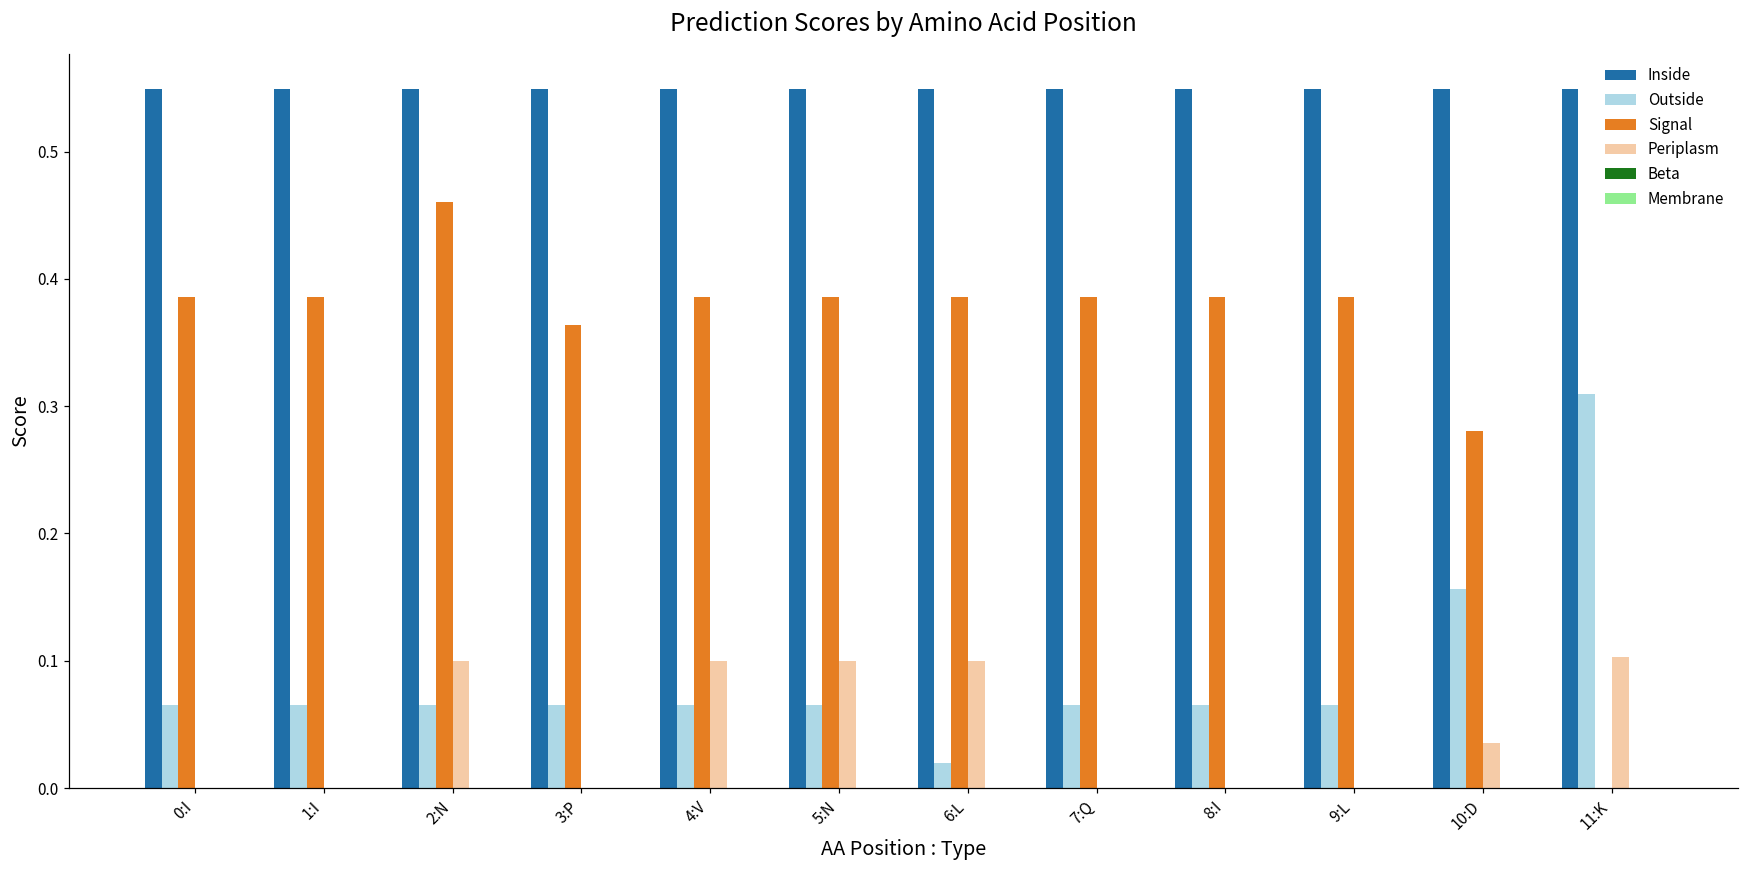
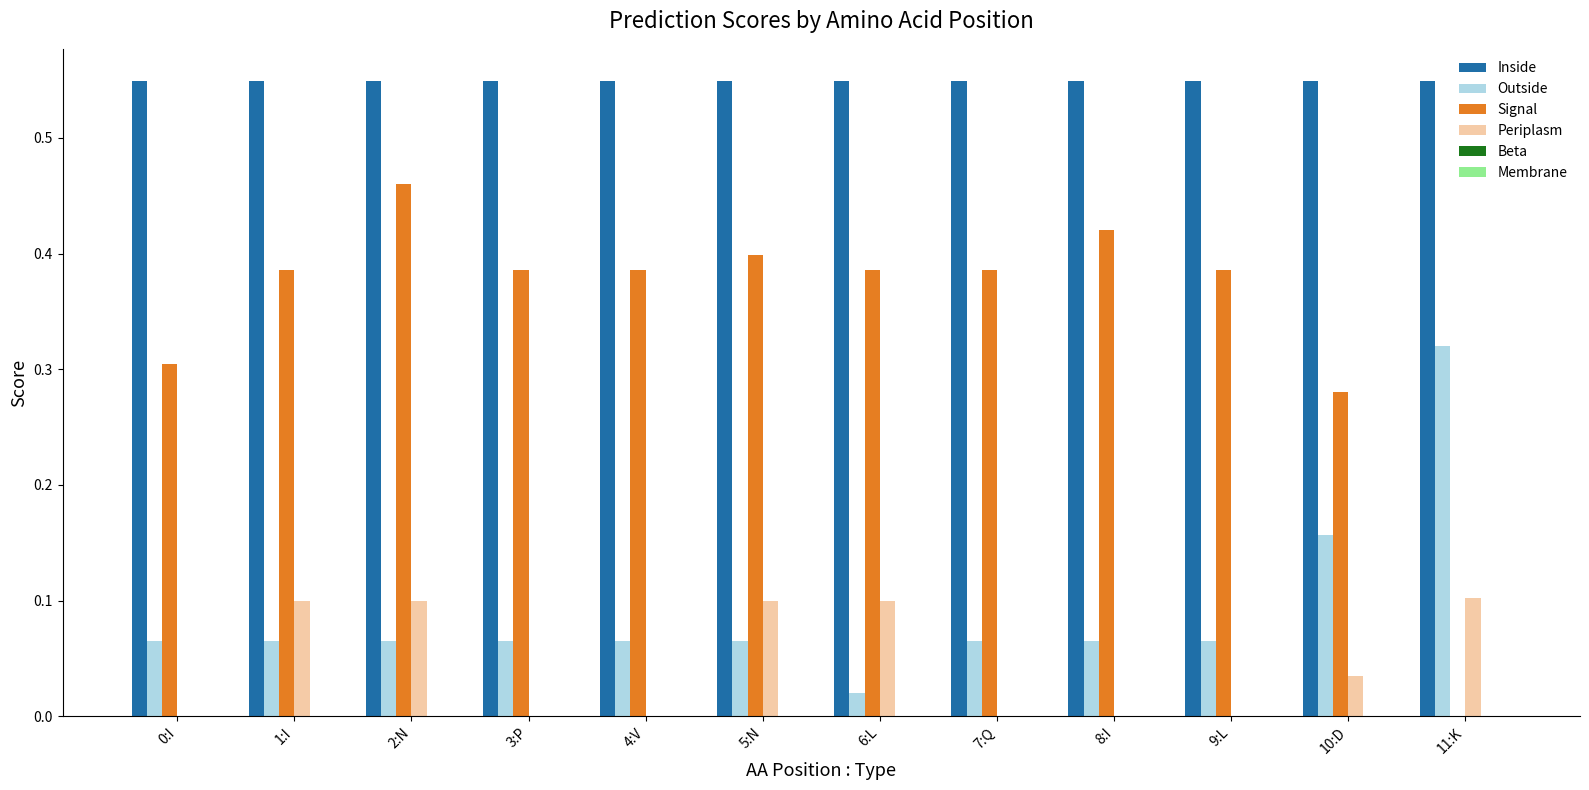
Signal, 0:I: 0.386 -> 0.304
Periplasm, 1:I: 0.0 -> 0.1
Signal, 3:P: 0.364 -> 0.386
Periplasm, 4:V: 0.1 -> 0.0
Signal, 5:N: 0.386 -> 0.399
Signal, 8:I: 0.386 -> 0.421
Outside, 11:K: 0.309 -> 0.320
